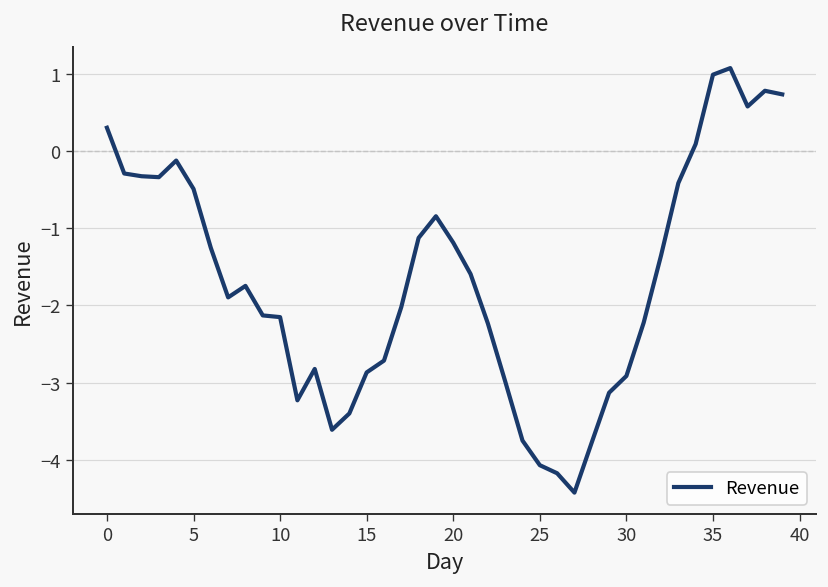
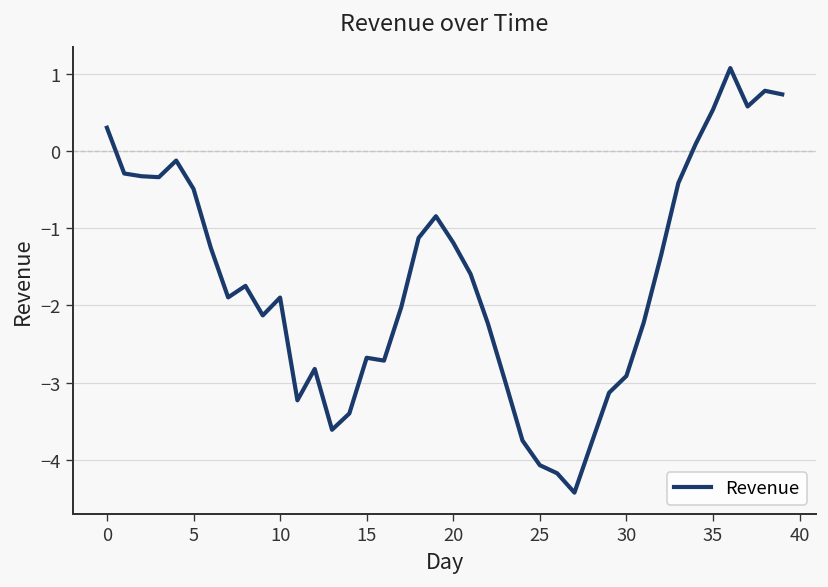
10: -2.2 -> -1.9
15: -2.9 -> -2.7
35: 1.0 -> 0.5
